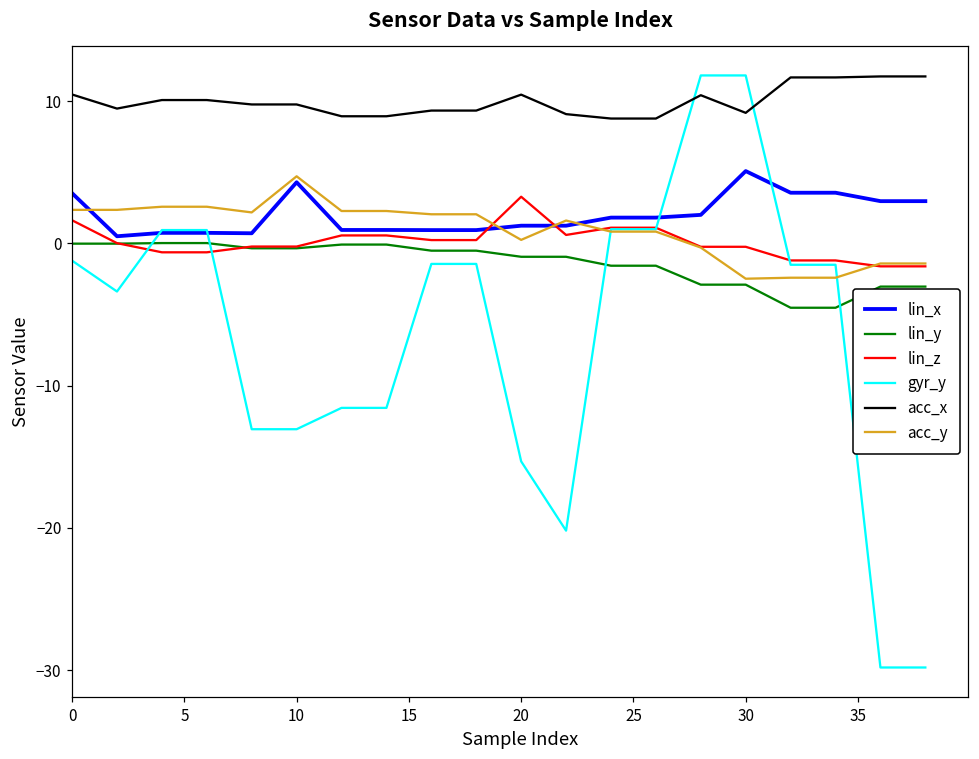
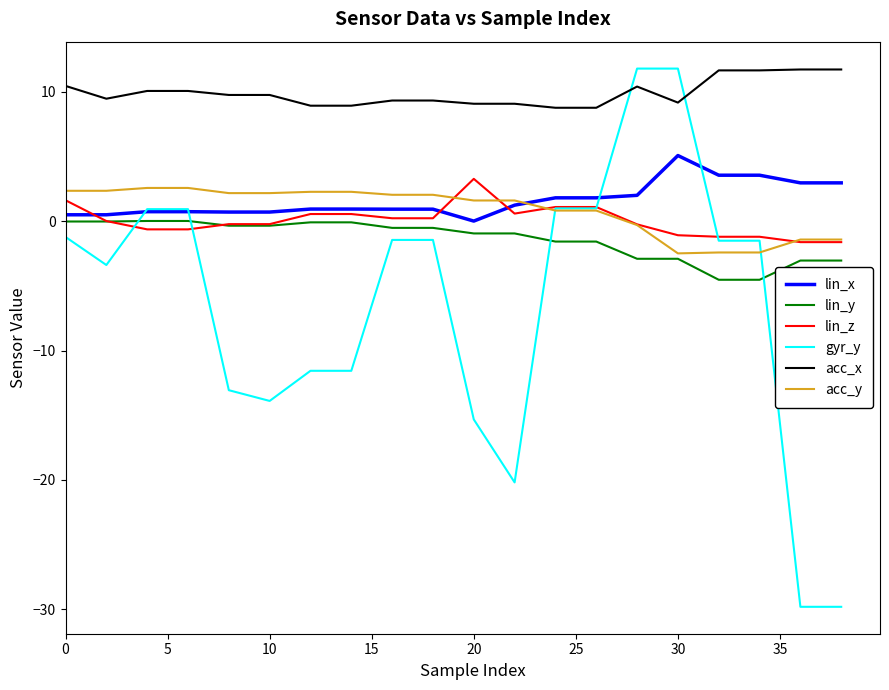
lin_x, 0: 3.5 -> 0.5
lin_x, 10: 4.3 -> 0.7
gyr_y, 10: -13.1 -> -13.9
acc_y, 10: 4.7 -> 2.2
lin_x, 20: 1.2 -> 0.0
acc_x, 20: 10.5 -> 9.1
acc_y, 20: 0.3 -> 1.6
lin_z, 30: -0.2 -> -1.1
